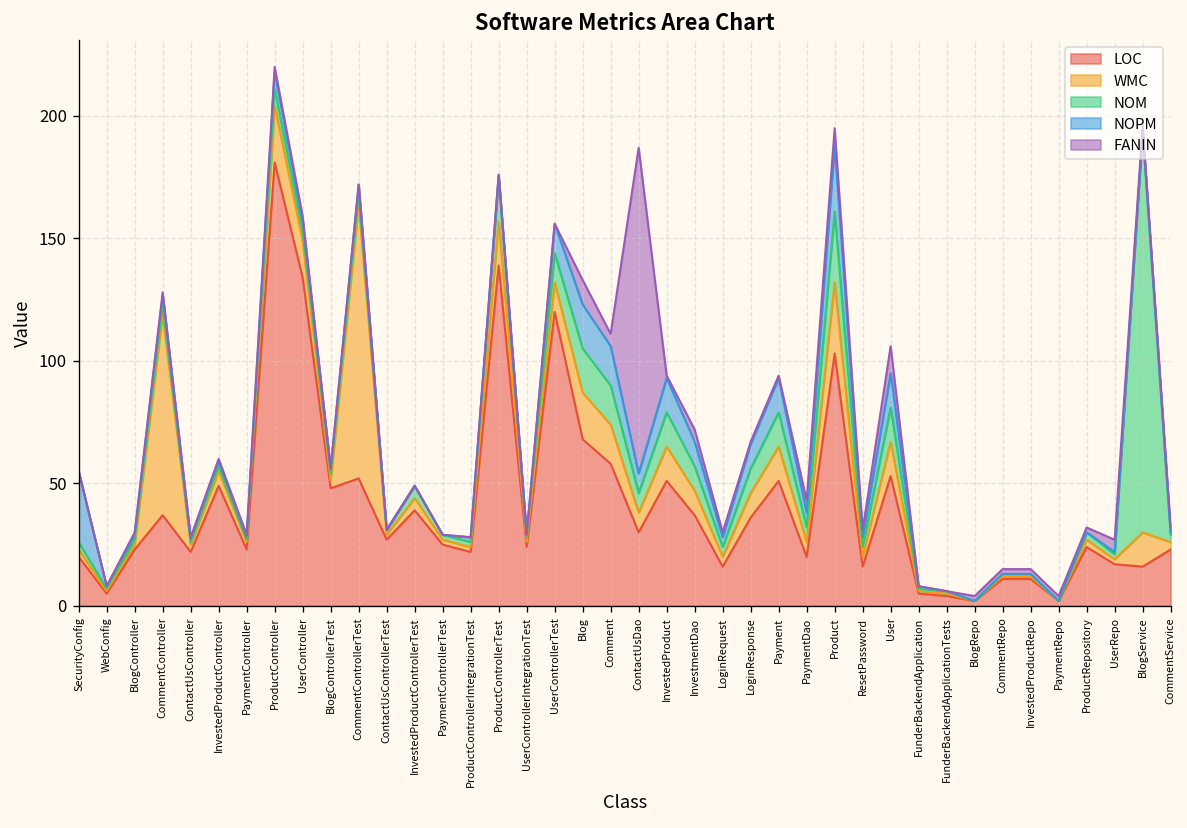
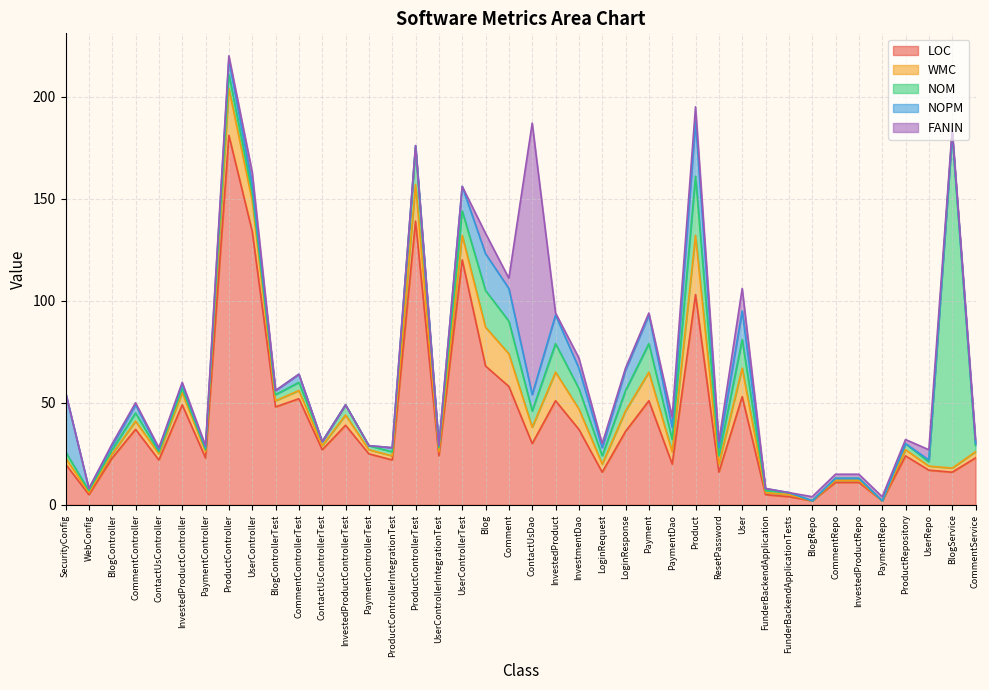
WMC, CommentController: 82 -> 4
FANIN, UserController: 2 -> 6
WMC, CommentControllerTest: 112 -> 4
WMC, BlogService: 14 -> 2
